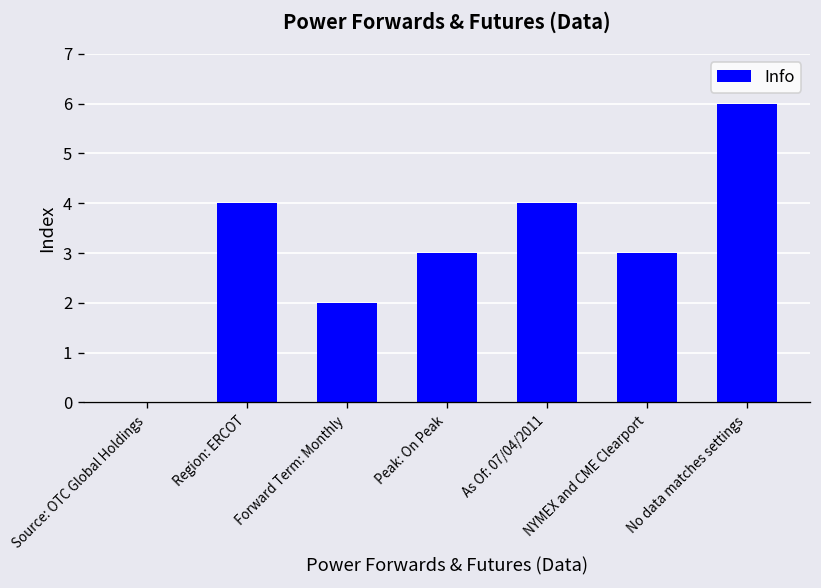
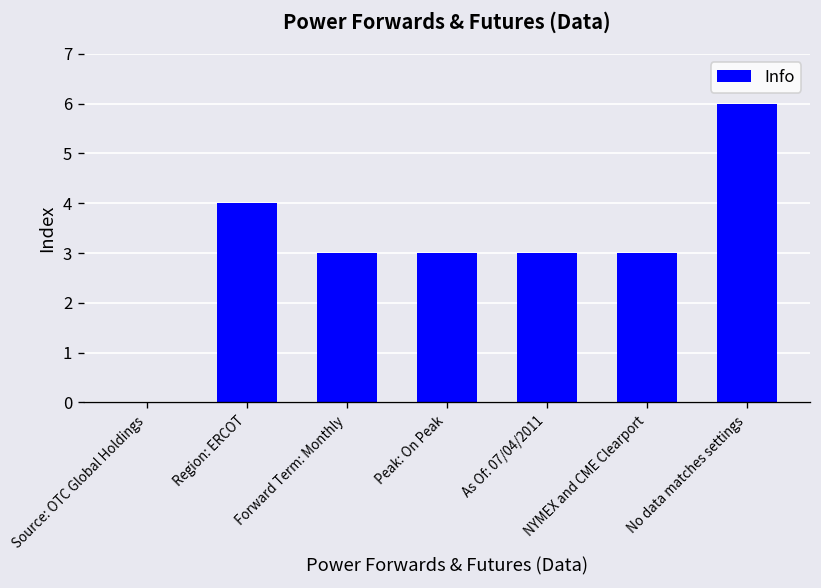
Forward Term: Monthly: 2 -> 3
As Of: 07/04/2011: 4 -> 3
